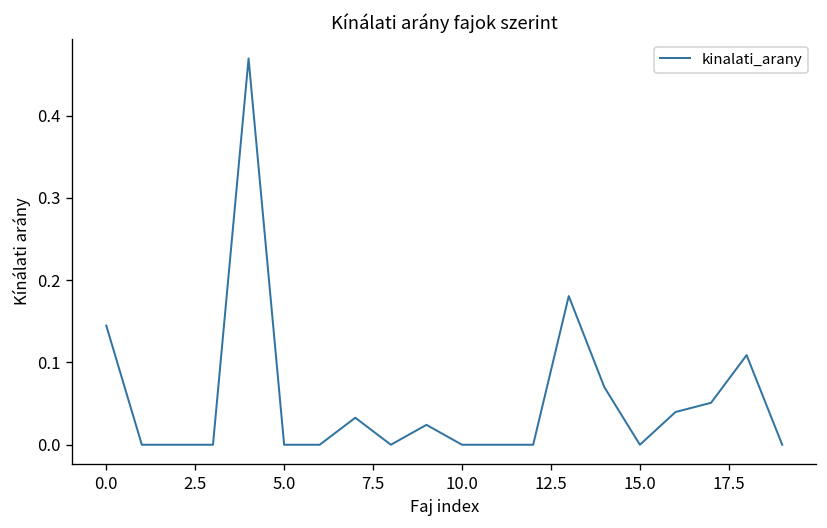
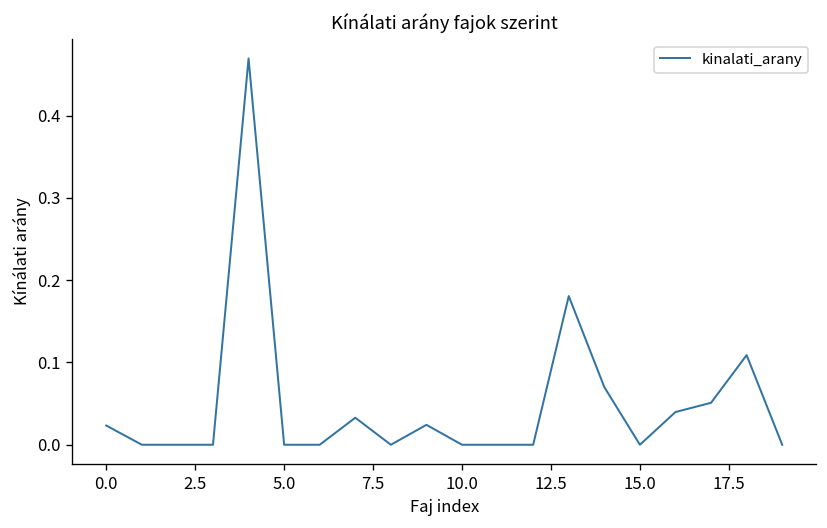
0.0: 0.14 -> 0.02
